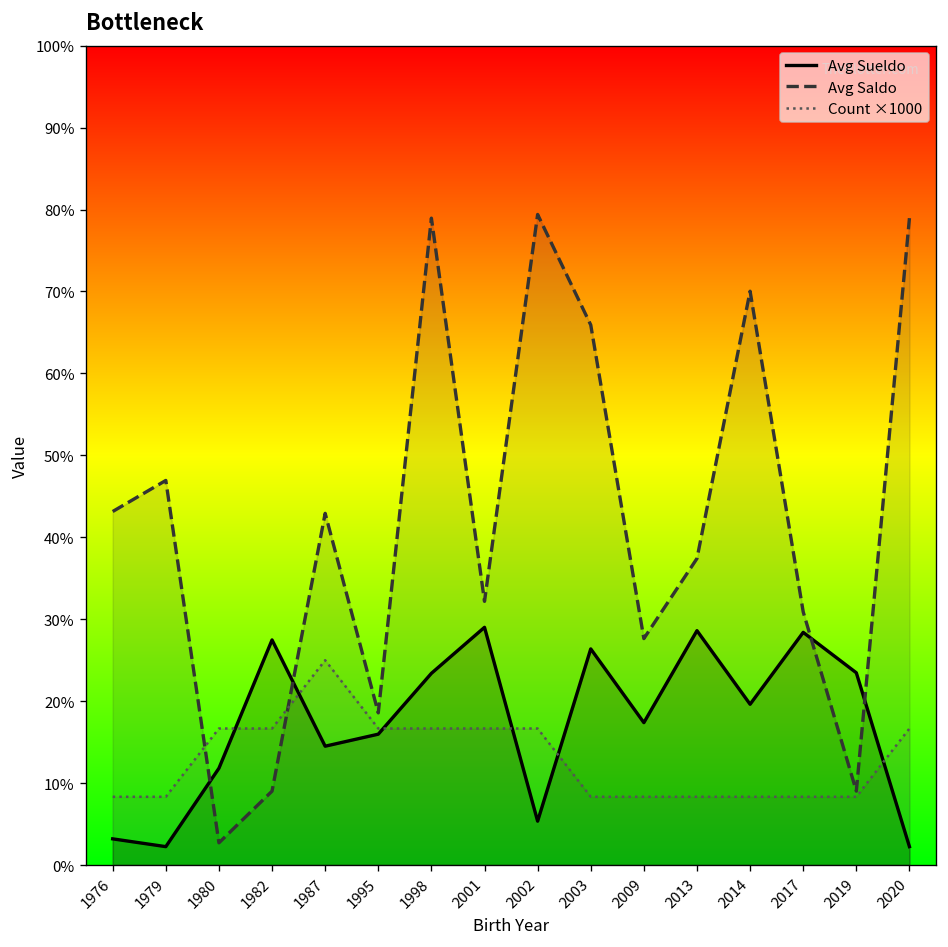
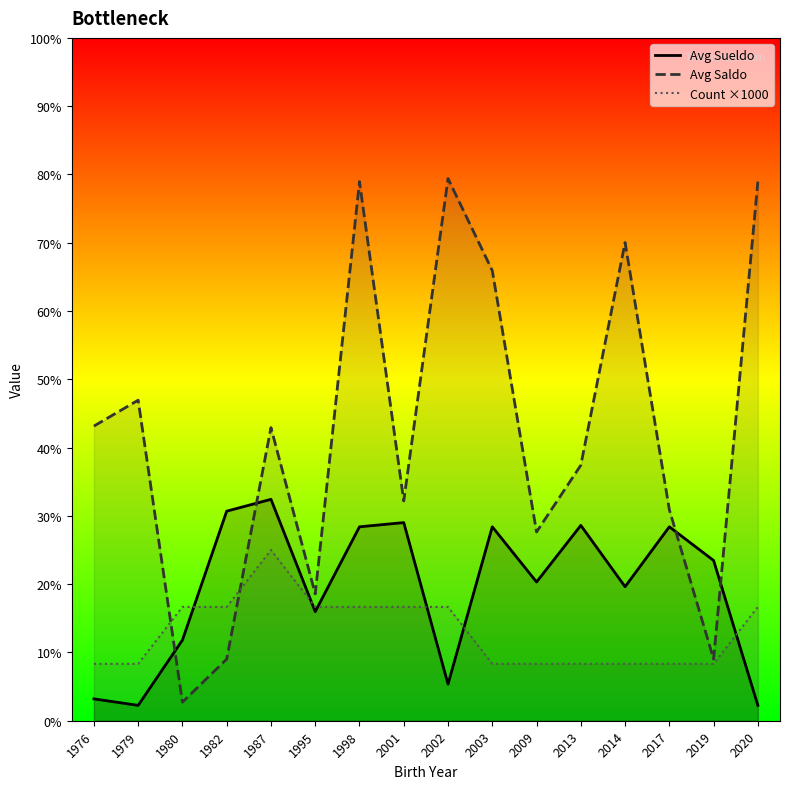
Avg Sueldo, 1982: 27% -> 31%
Avg Sueldo, 1987: 15% -> 32%
Avg Sueldo, 1998: 23% -> 28%
Avg Sueldo, 2003: 26% -> 28%
Avg Sueldo, 2009: 17% -> 20%
